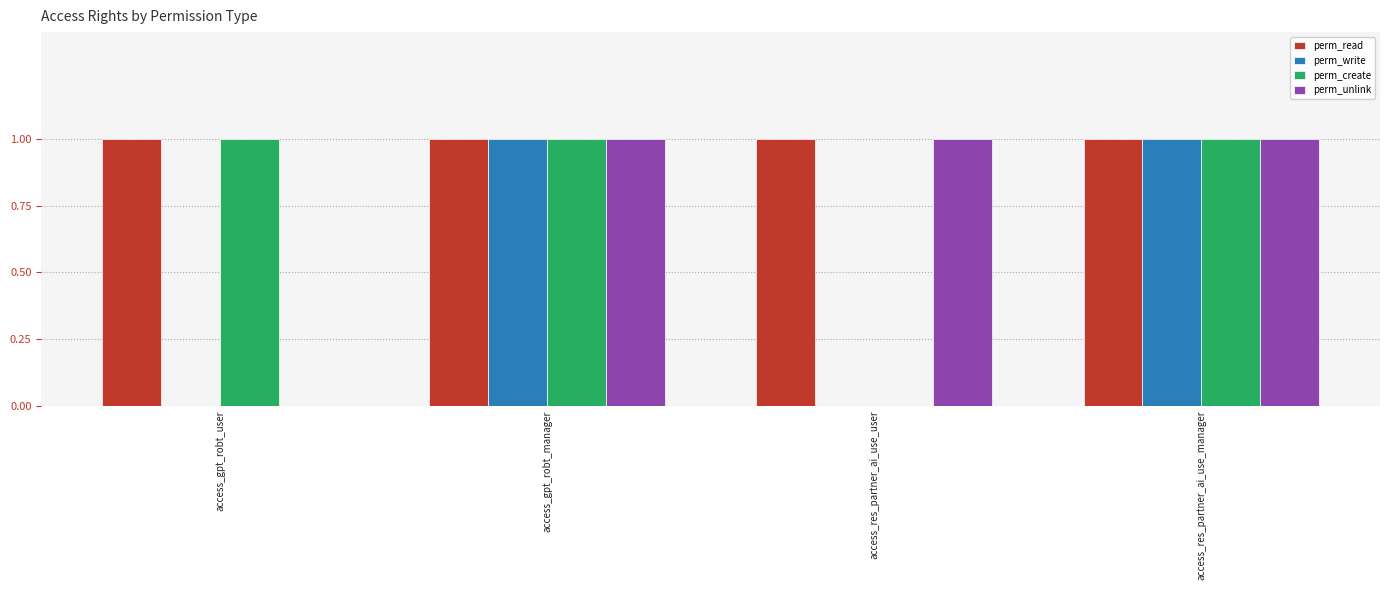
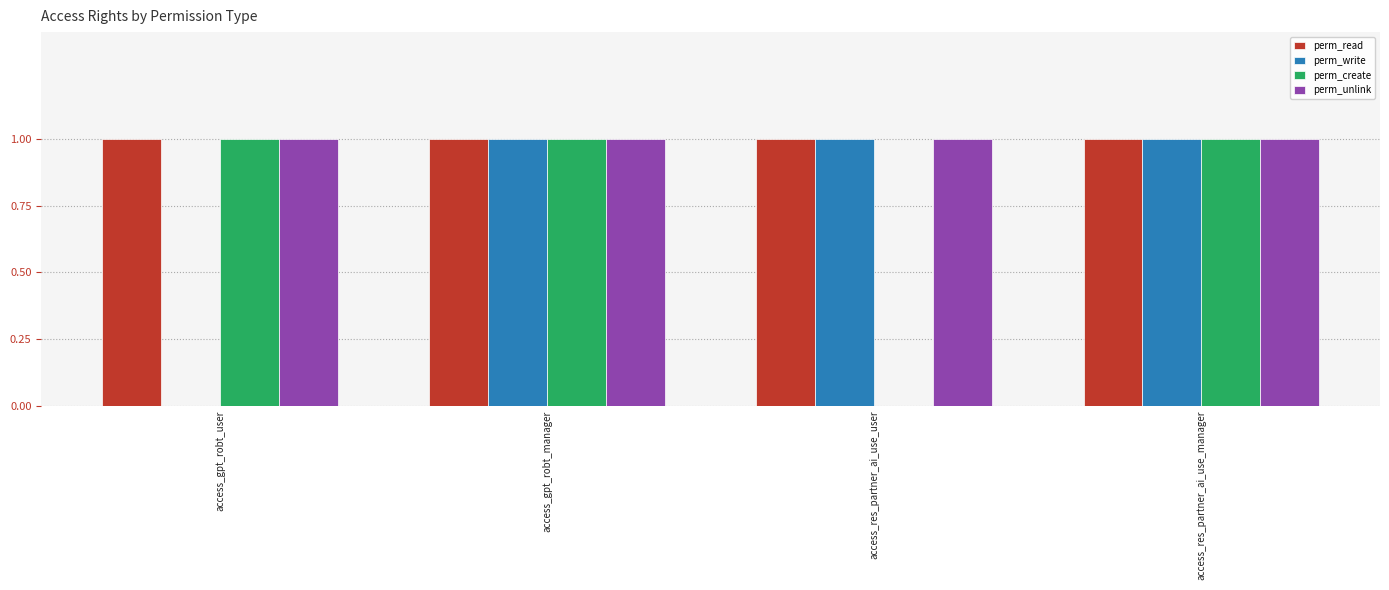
perm_unlink, access_gpt_robt_user: 0 -> 1
perm_write, access_res_partner_ai_use_user: 0 -> 1
